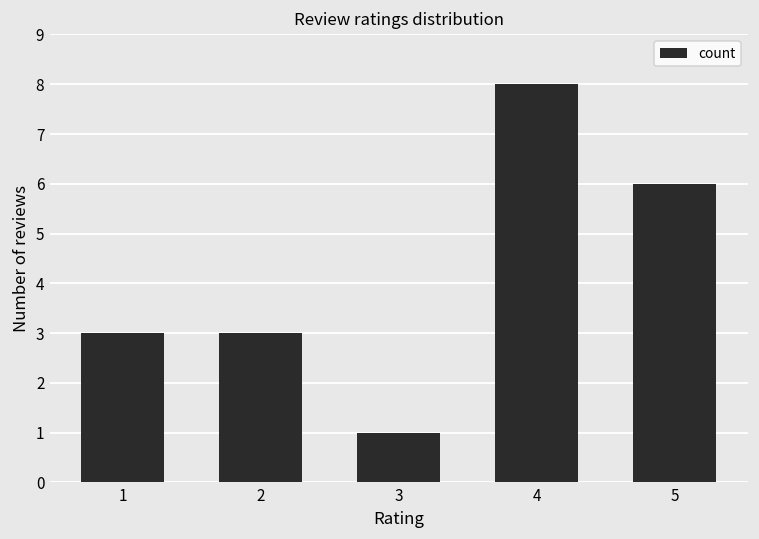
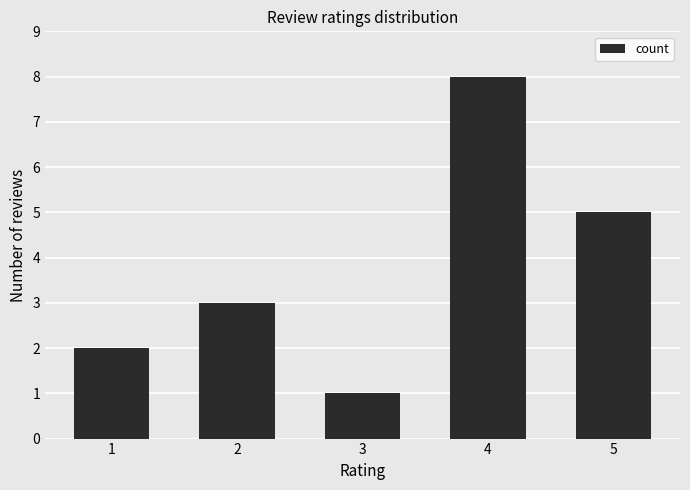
1: 3 -> 2
5: 6 -> 5
